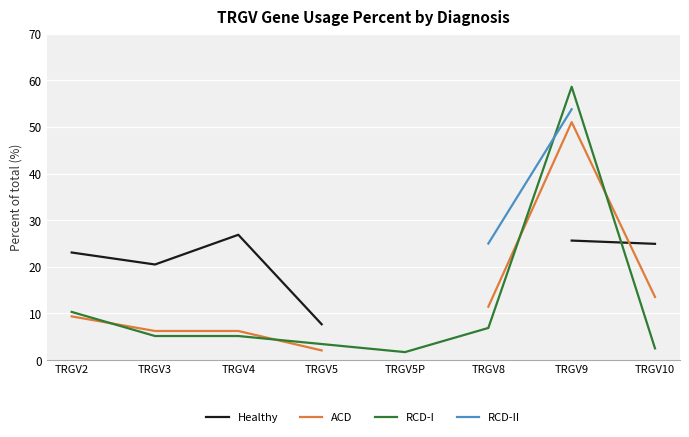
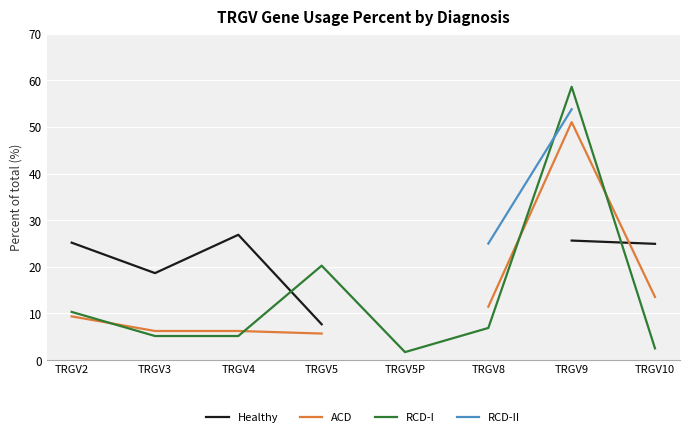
Healthy, TRGV2: 23 -> 25
Healthy, TRGV3: 21 -> 19
ACD, TRGV5: 2 -> 6
RCD-I, TRGV5: 3 -> 20
